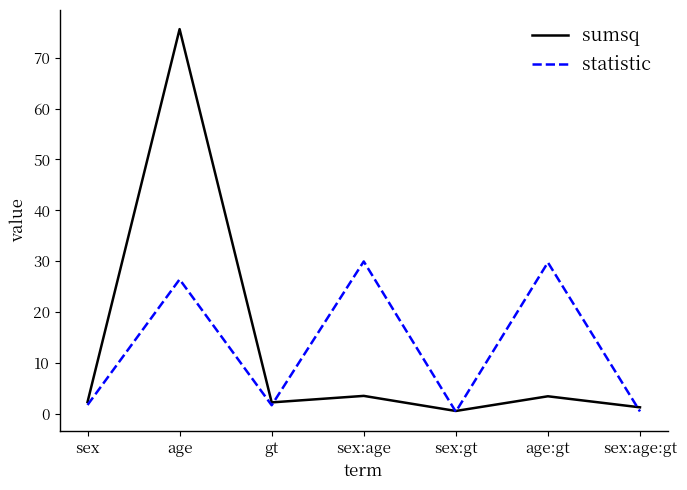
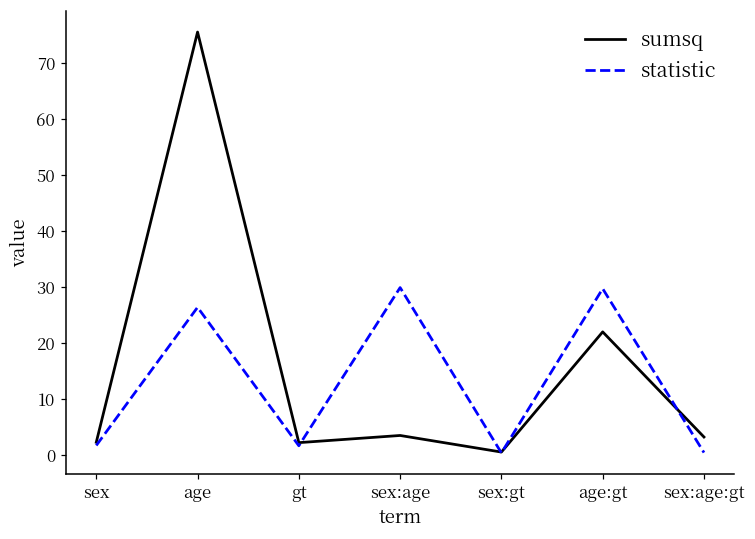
sumsq, age:gt: 3 -> 22
sumsq, sex:age:gt: 1 -> 3
